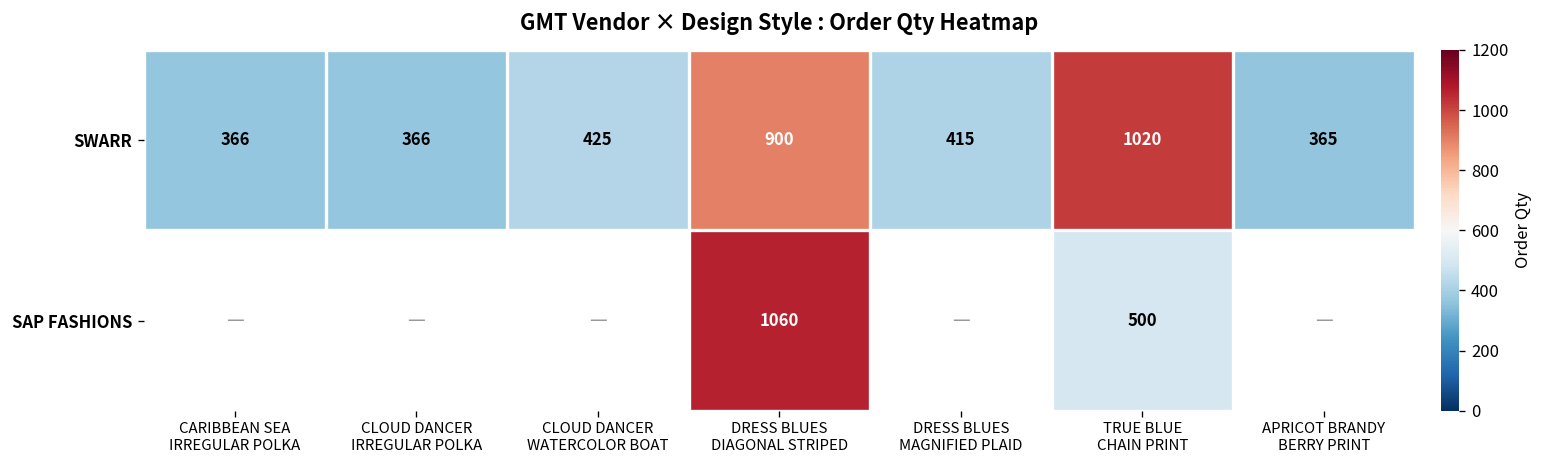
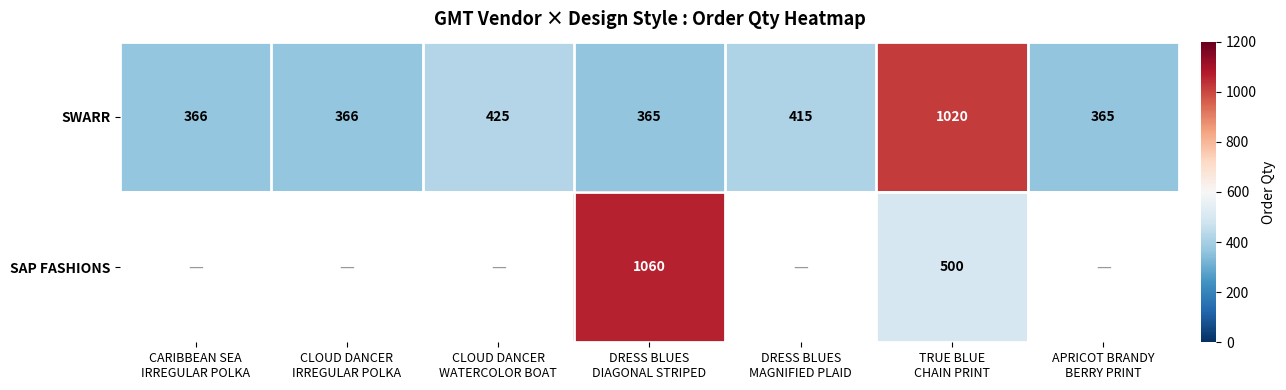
SWARR, DRESS BLUES DIAGONAL STRIPED: 900 -> 365
